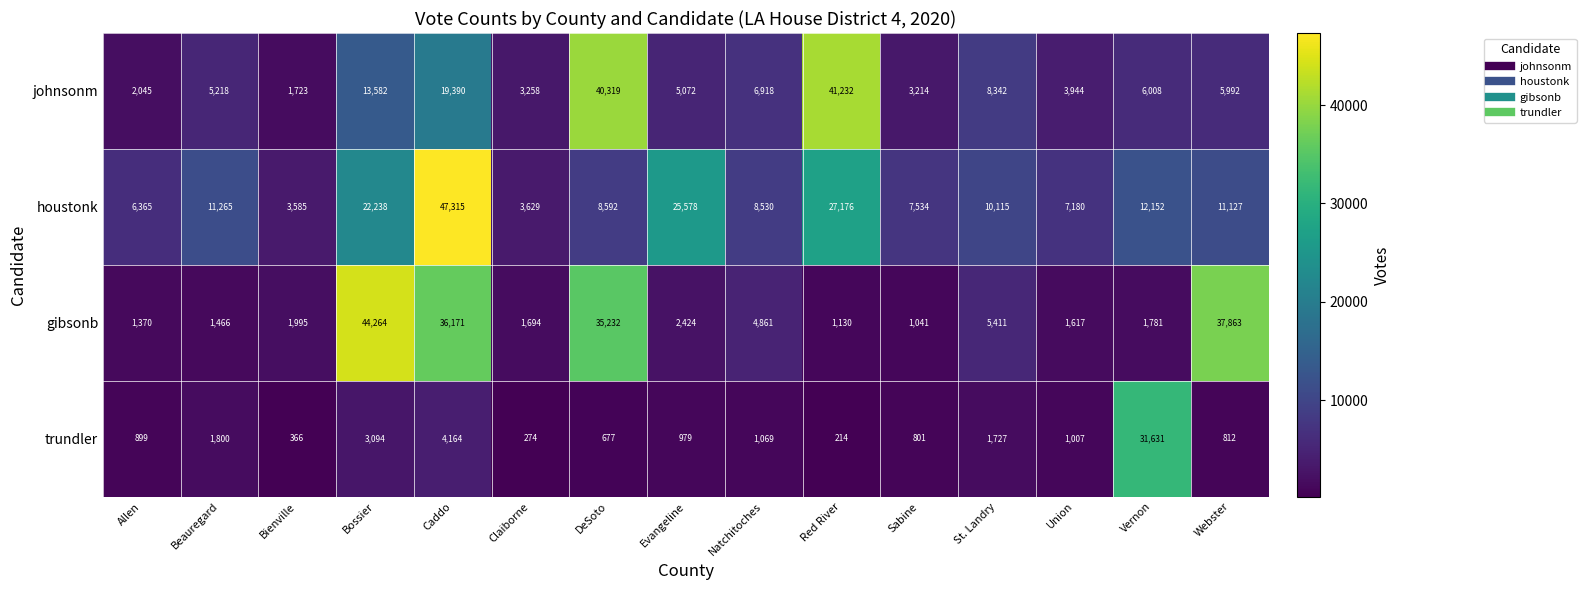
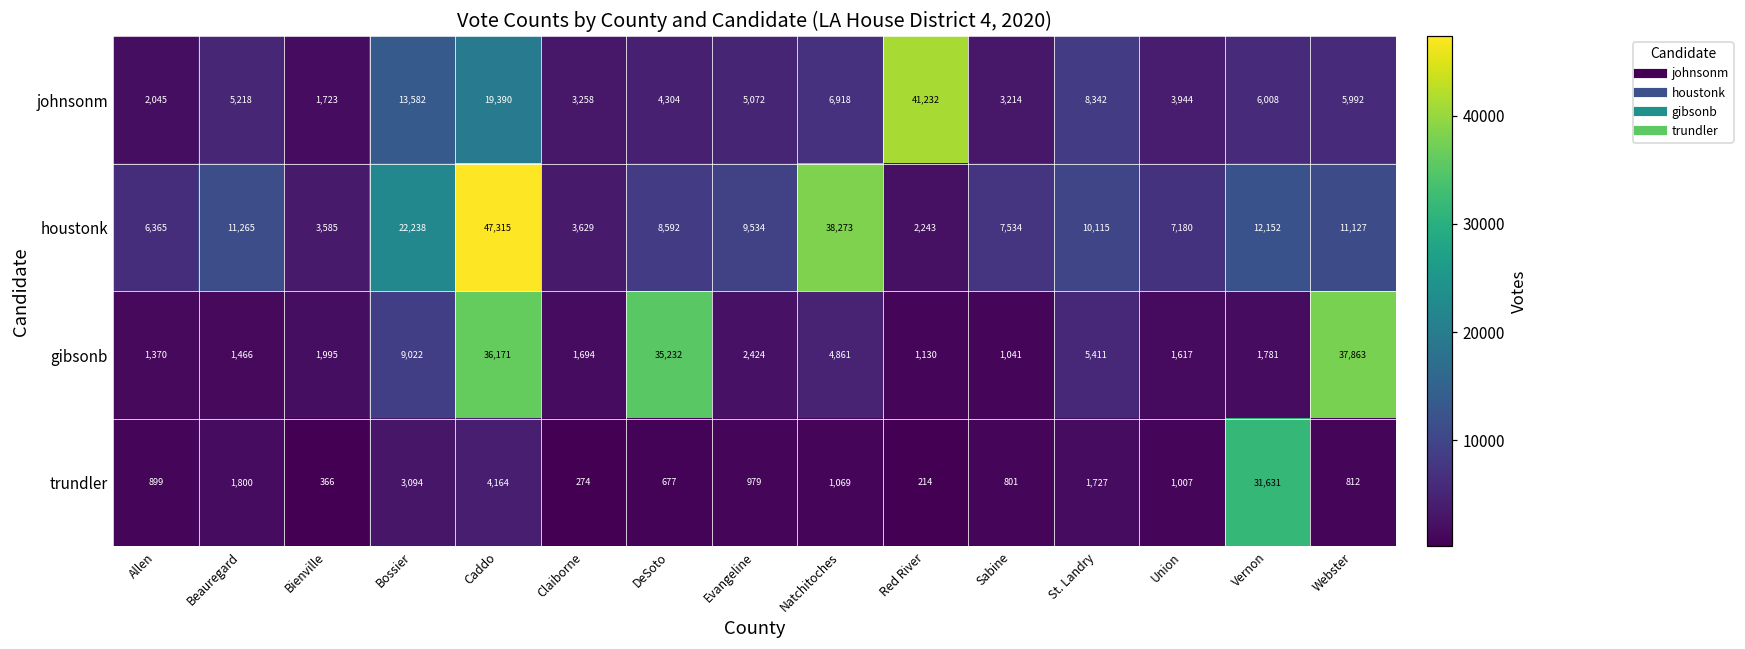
johnsonm, DeSoto: 40,319 -> 4,304
houstonk, Evangeline: 25,578 -> 9,534
houstonk, Natchitoches: 8,530 -> 38,273
houstonk, Red River: 27,176 -> 2,243
gibsonb, Bossier: 44,264 -> 9,022
